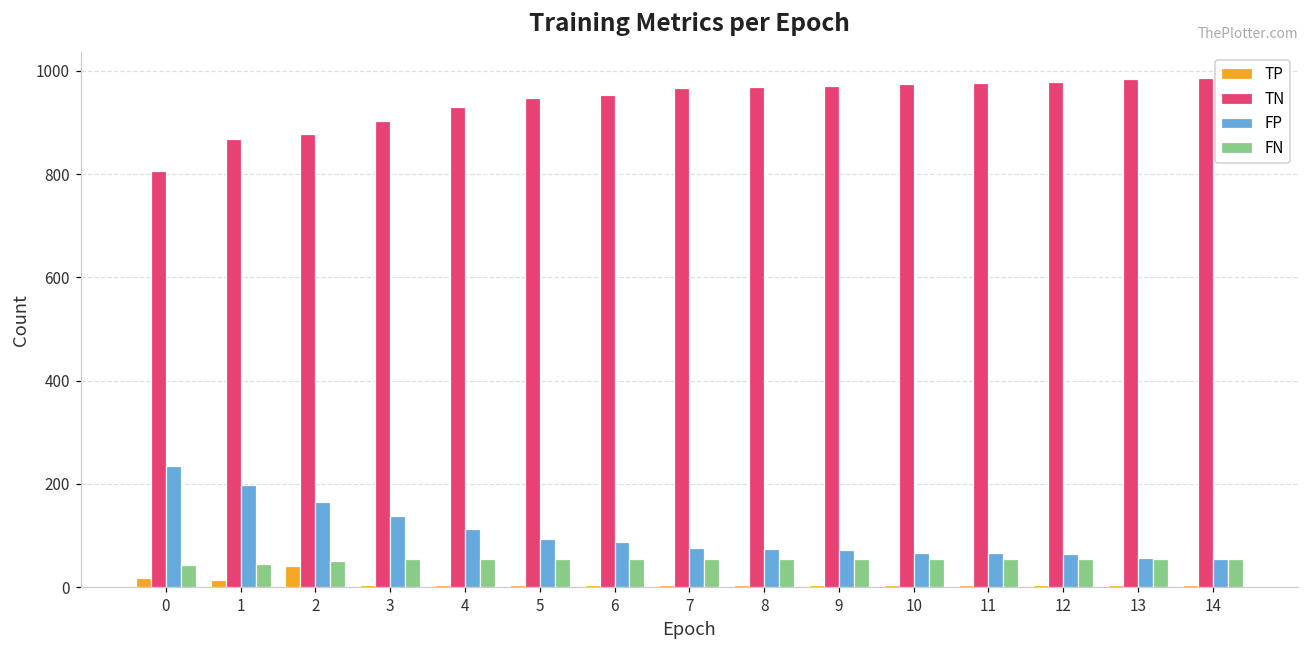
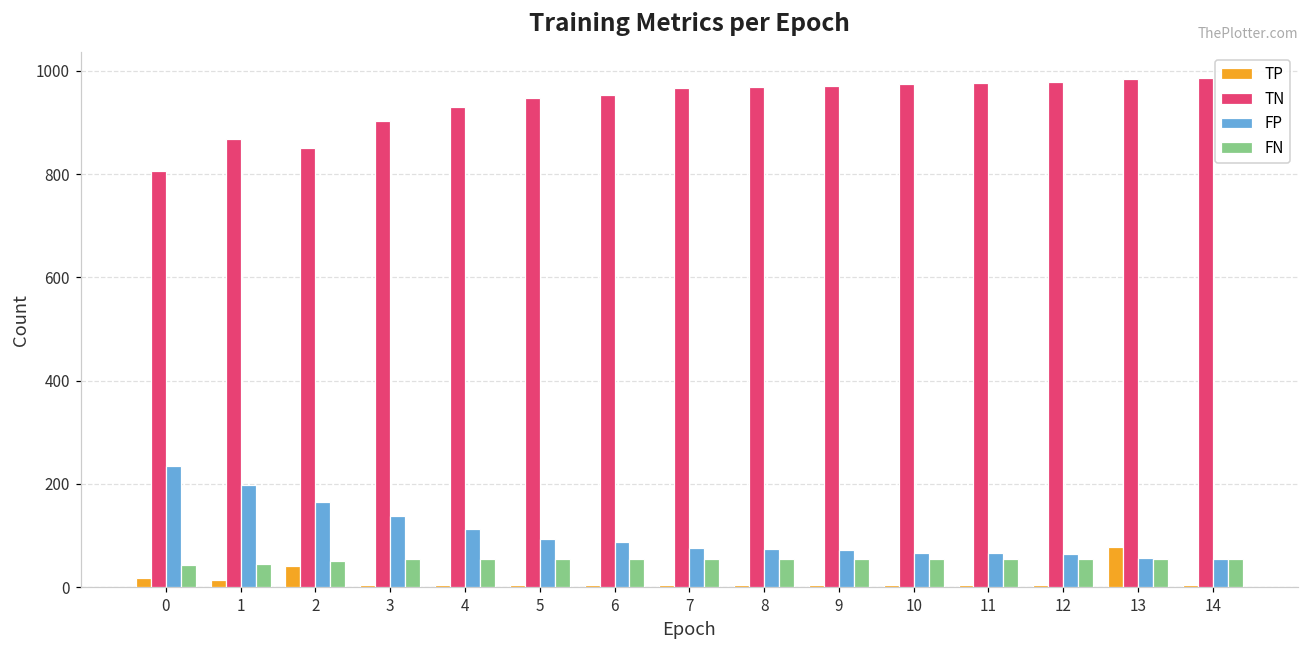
TN, 2: 880 -> 850
TP, 13: 10 -> 80
